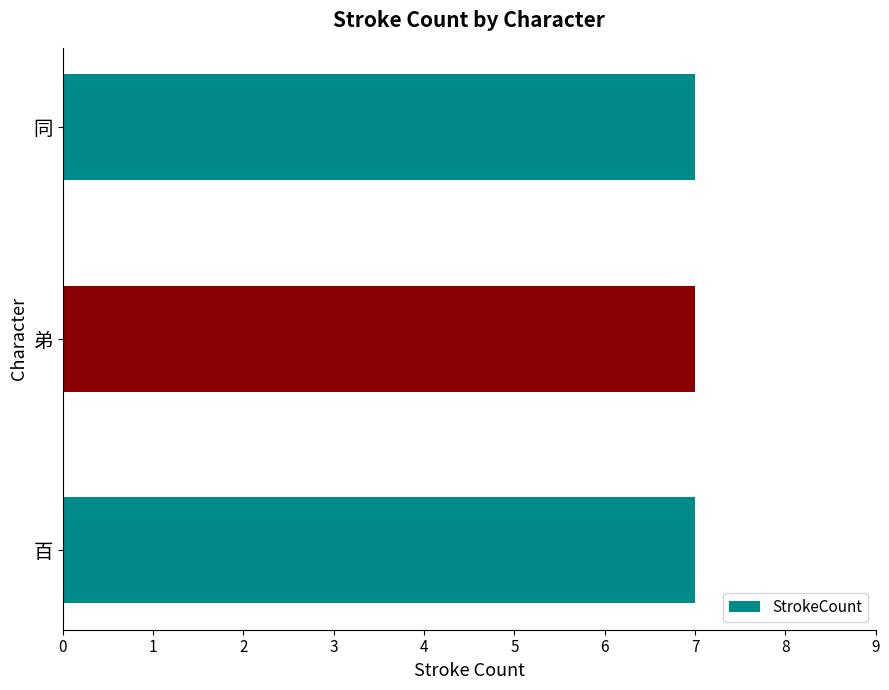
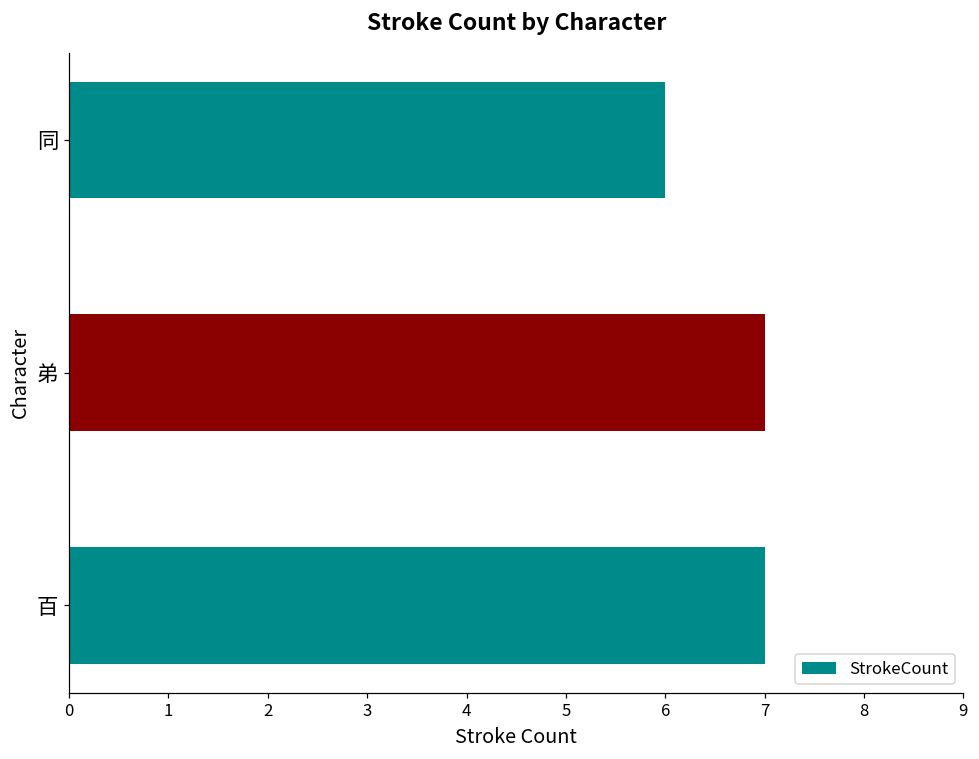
同: 7 -> 6
